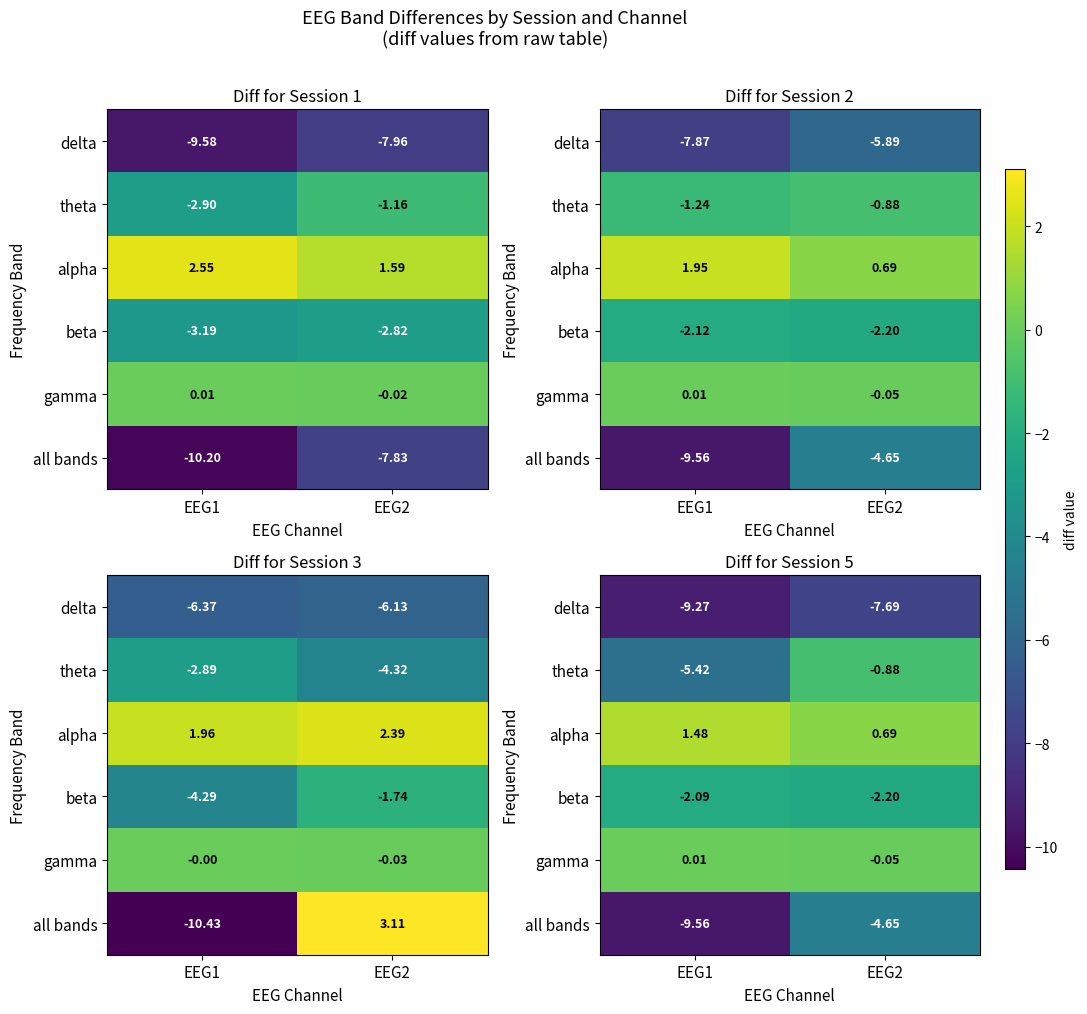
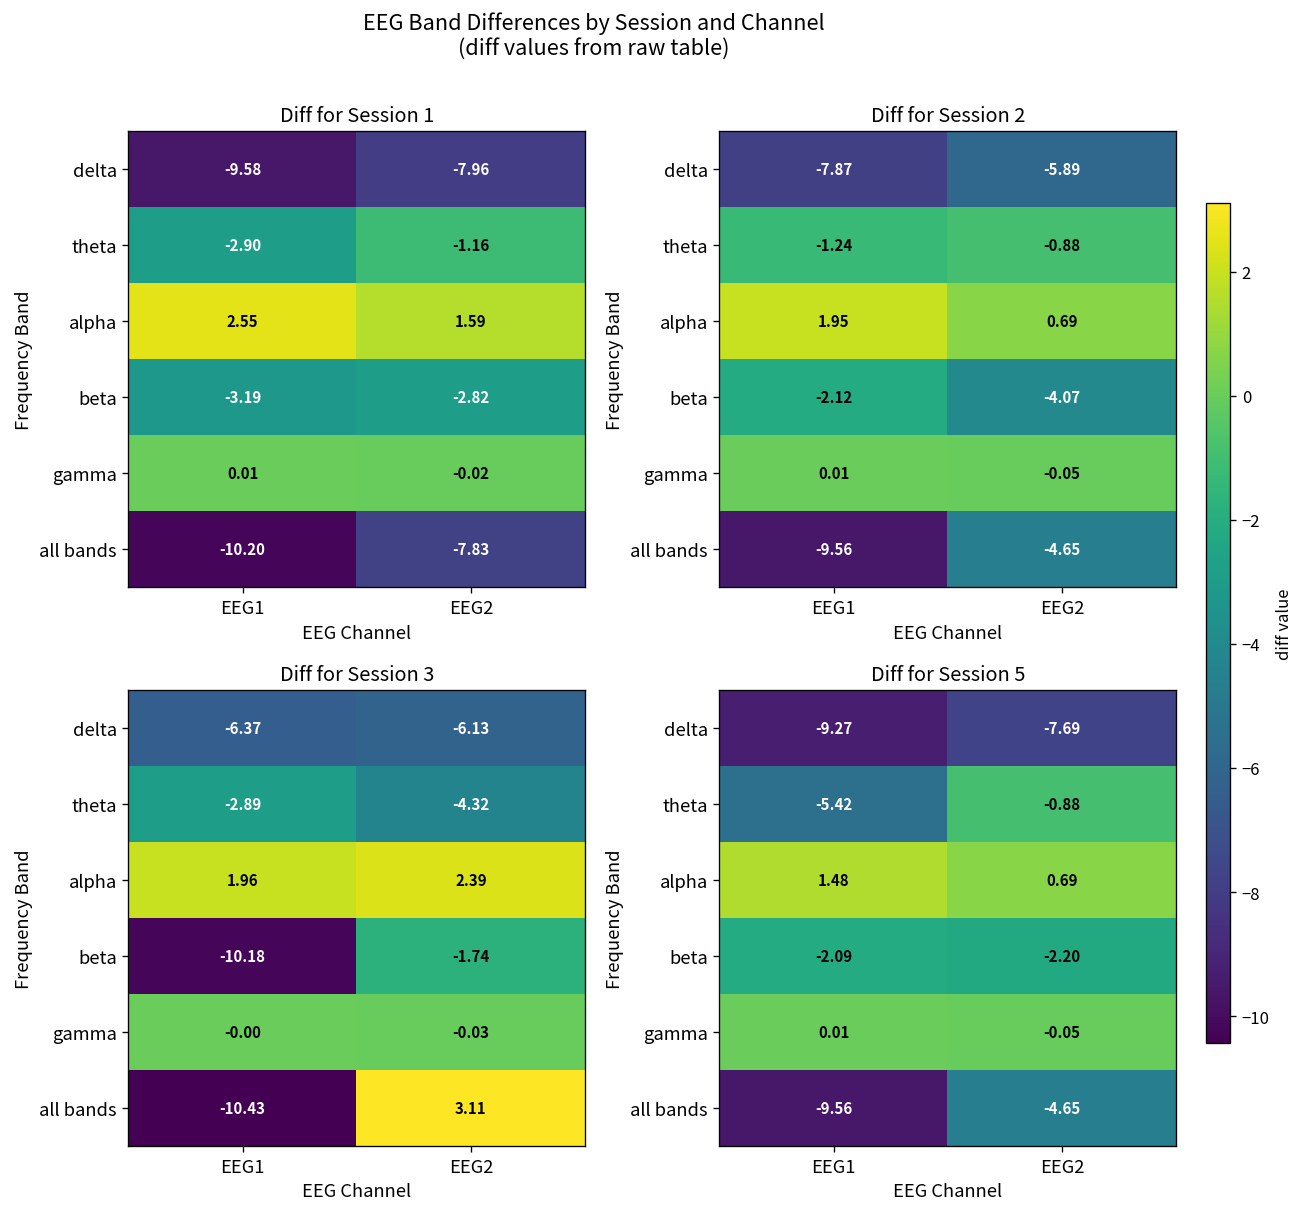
Diff for Session 2, beta, EEG2: -2.20 -> -4.07
Diff for Session 3, beta, EEG1: -4.29 -> -10.18
